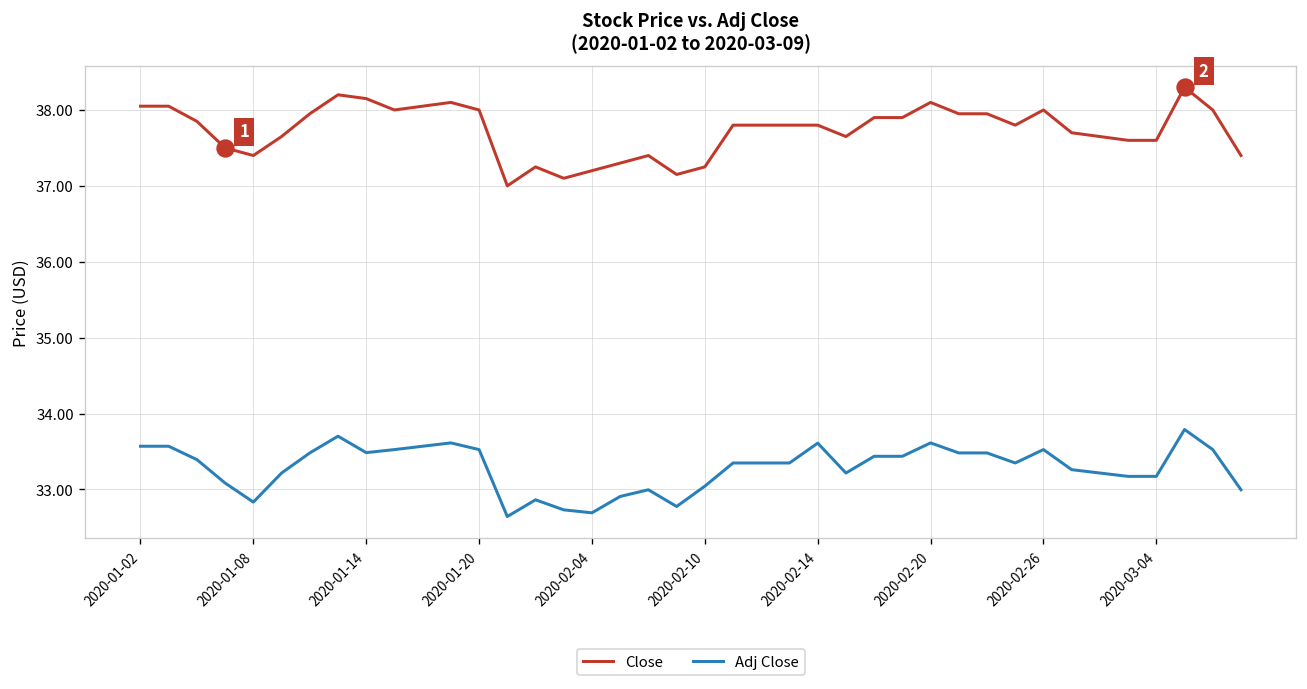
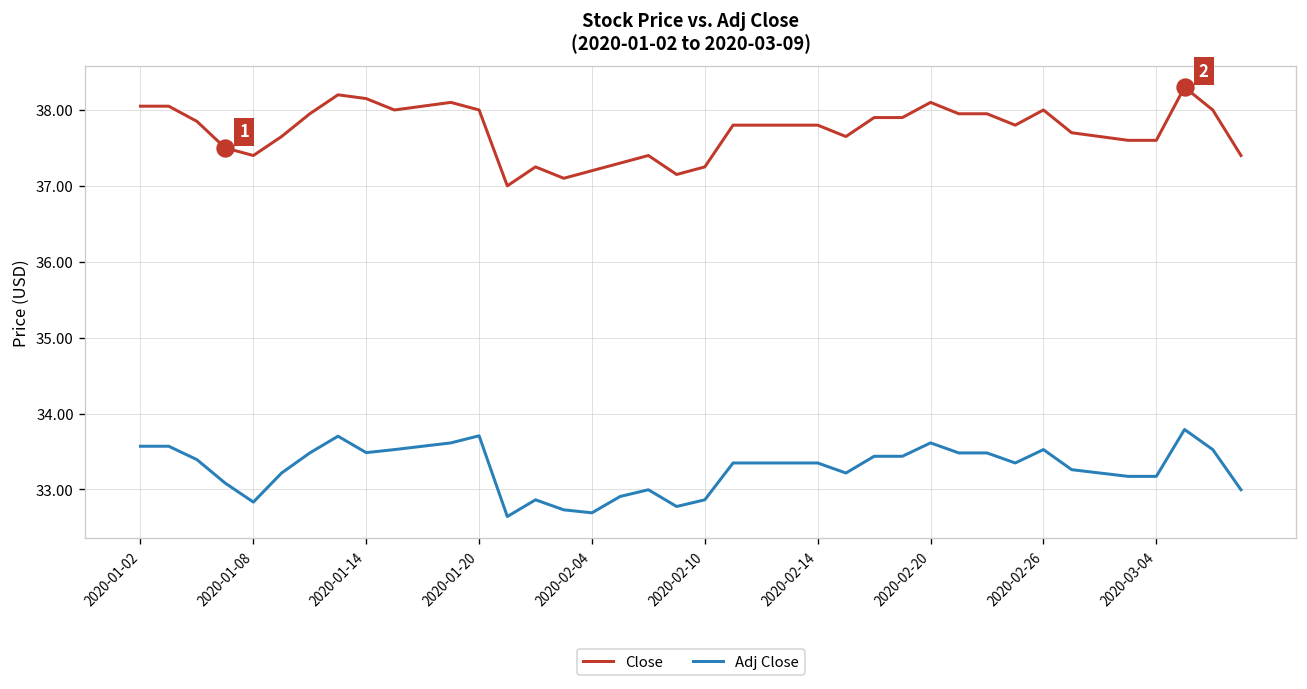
Adj Close, 2020-01-20: 33.5 -> 33.7
Adj Close, 2020-02-10: 33.0 -> 32.9
Adj Close, 2020-02-14: 33.6 -> 33.3
